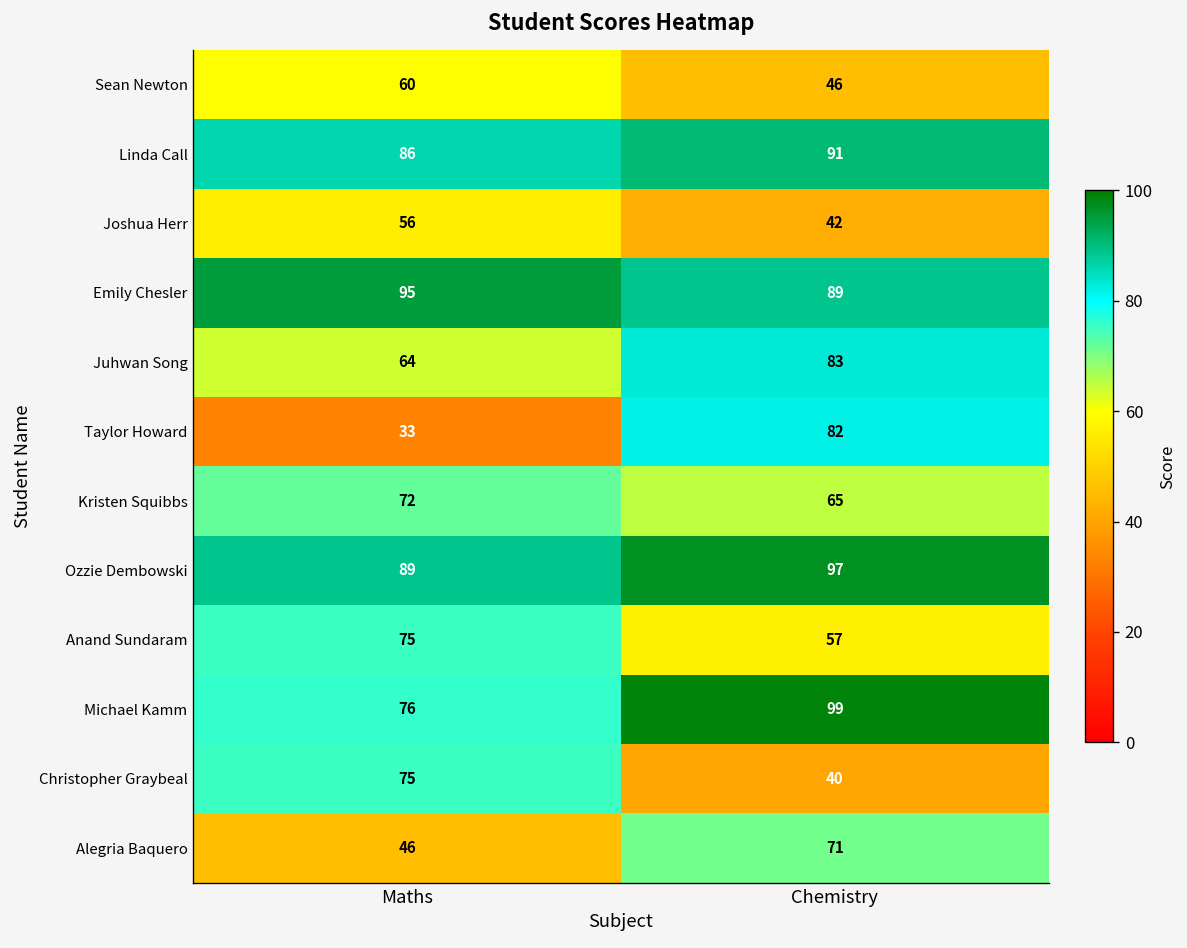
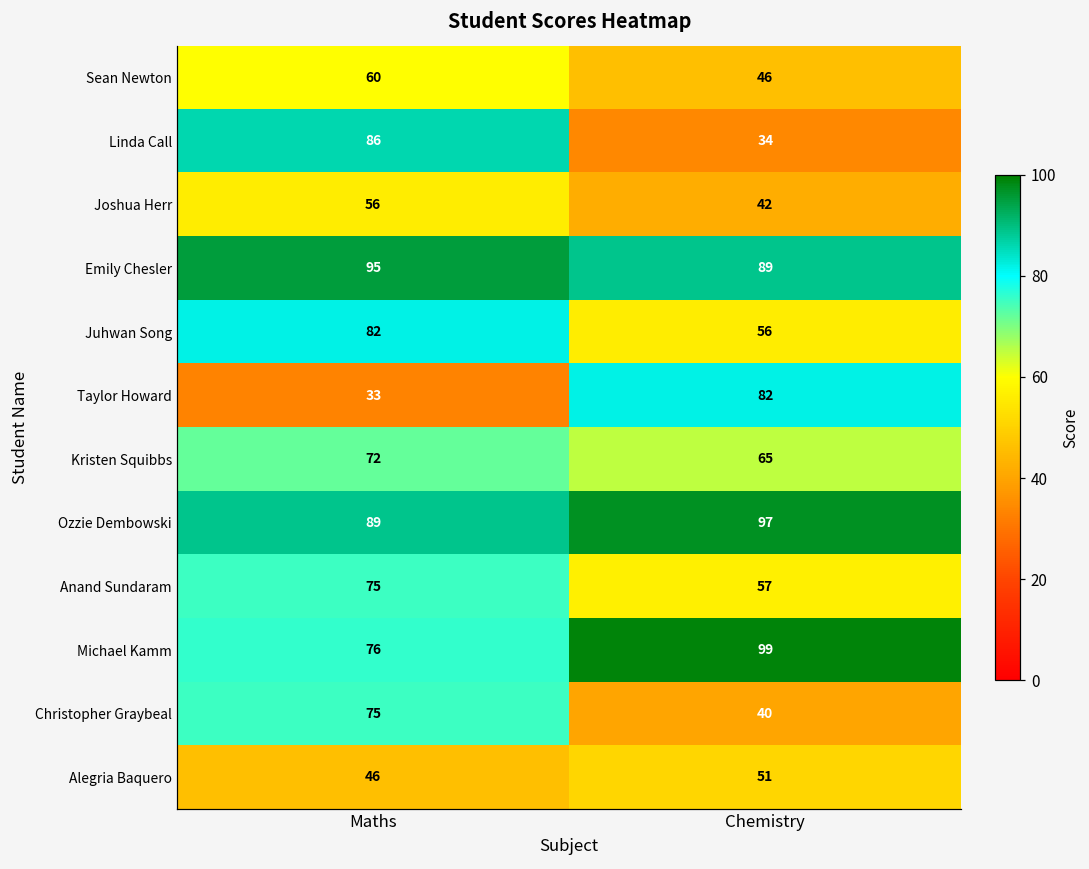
Linda Call, Chemistry: 91 -> 34
Juhwan Song, Maths: 64 -> 82
Juhwan Song, Chemistry: 83 -> 56
Alegria Baquero, Chemistry: 71 -> 51
